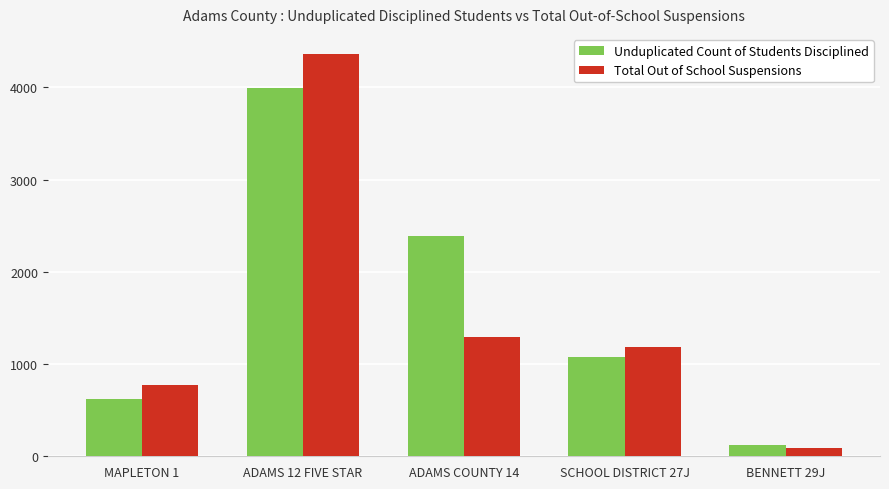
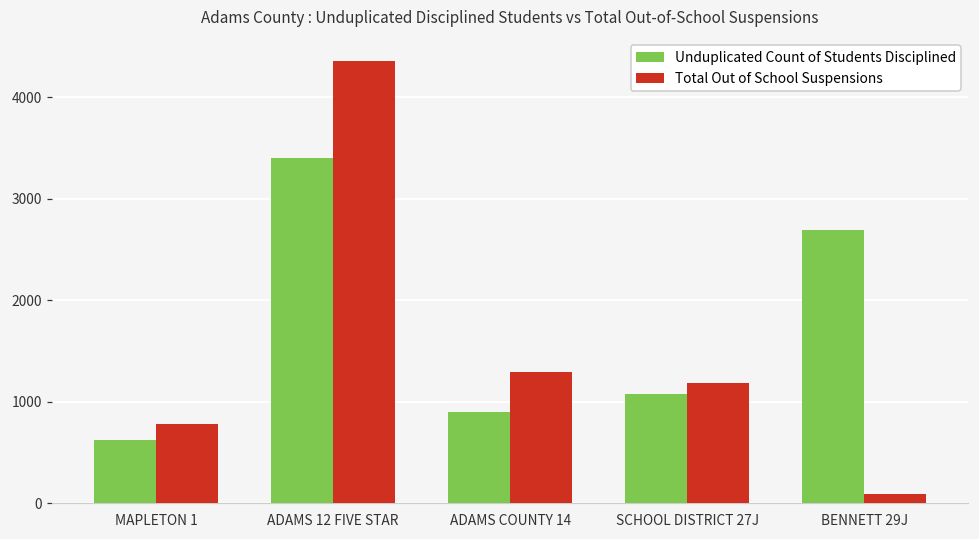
Unduplicated Count of Students Disciplined, ADAMS 12 FIVE STAR: 4000 -> 3400
Unduplicated Count of Students Disciplined, ADAMS COUNTY 14: 2400 -> 900
Unduplicated Count of Students Disciplined, BENNETT 29J: 100 -> 2700
